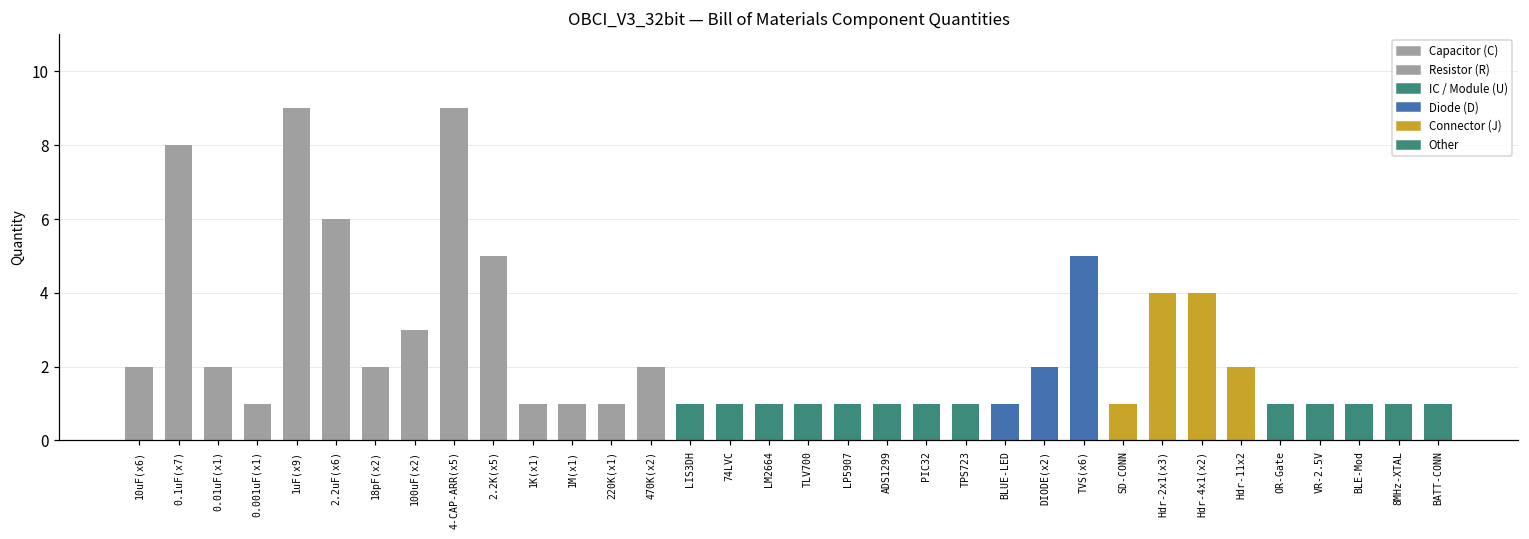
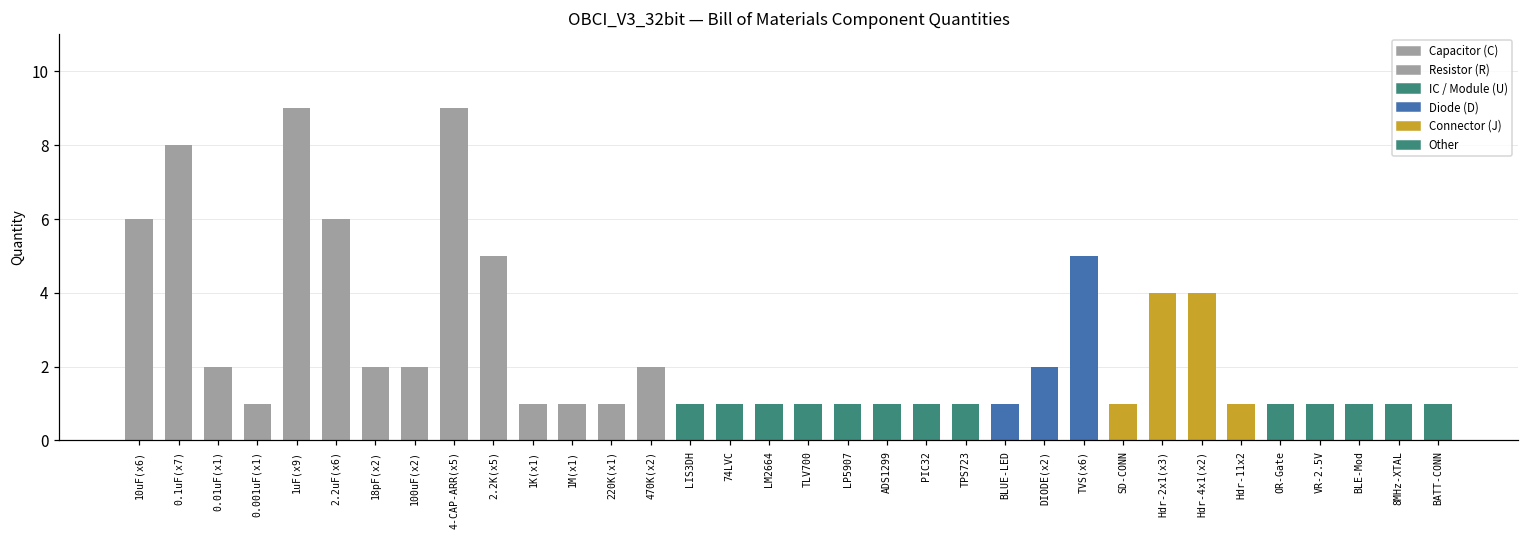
10uF(x6): 2 -> 6
100uF(x2): 3 -> 2
Hdr-11x2: 2 -> 1
